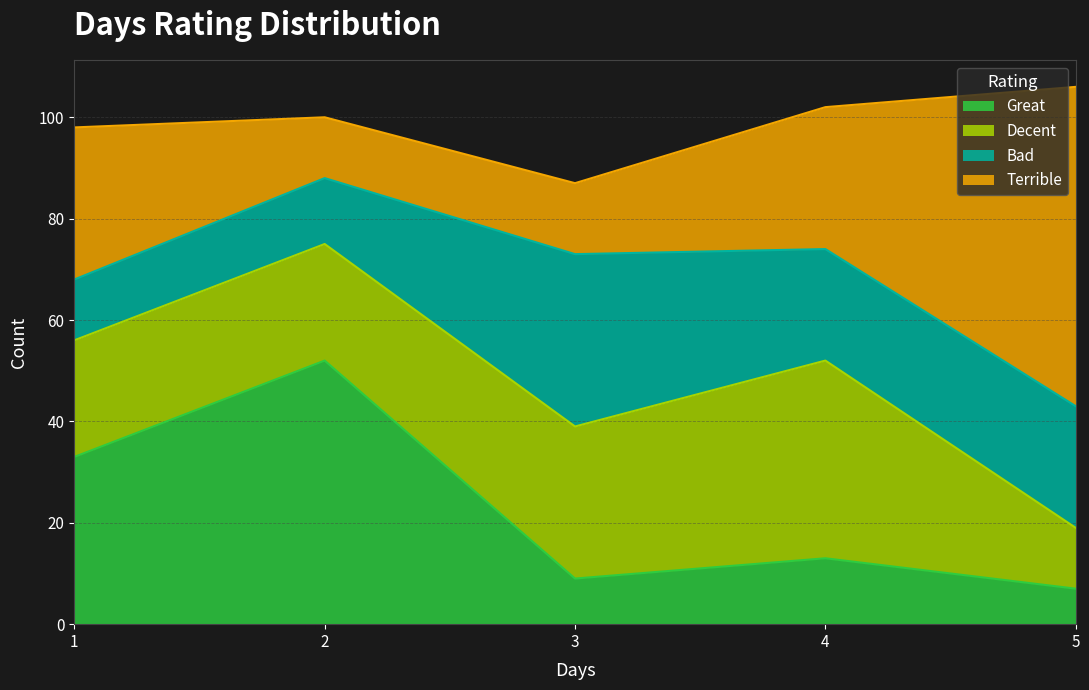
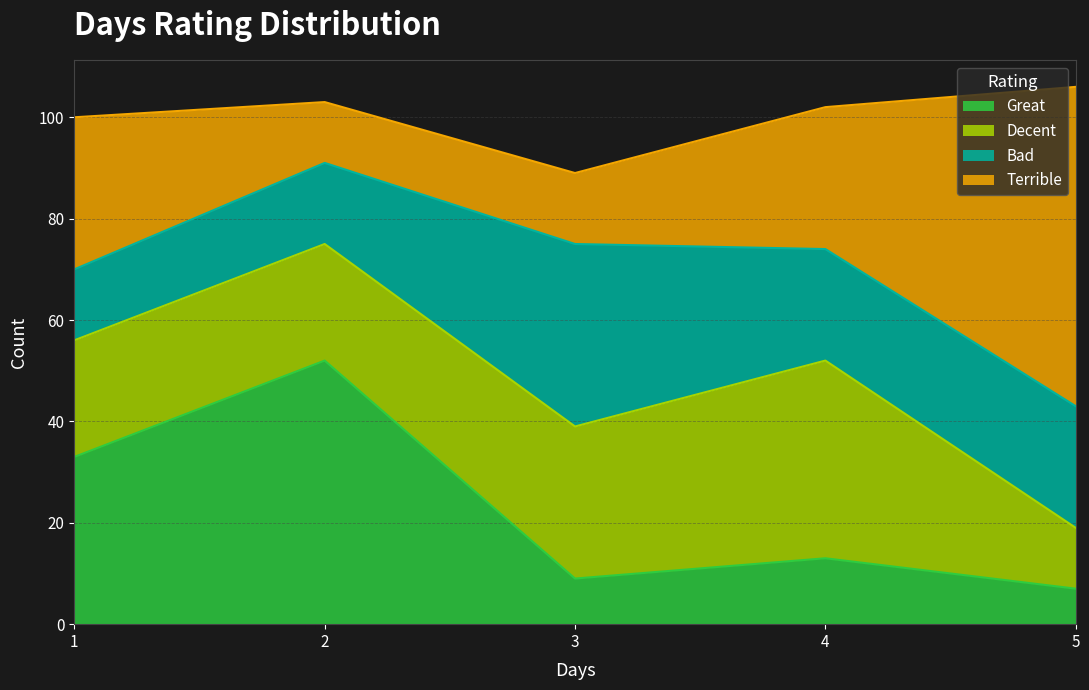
Bad, 1: 12 -> 14
Bad, 2: 13 -> 16
Bad, 3: 34 -> 36
